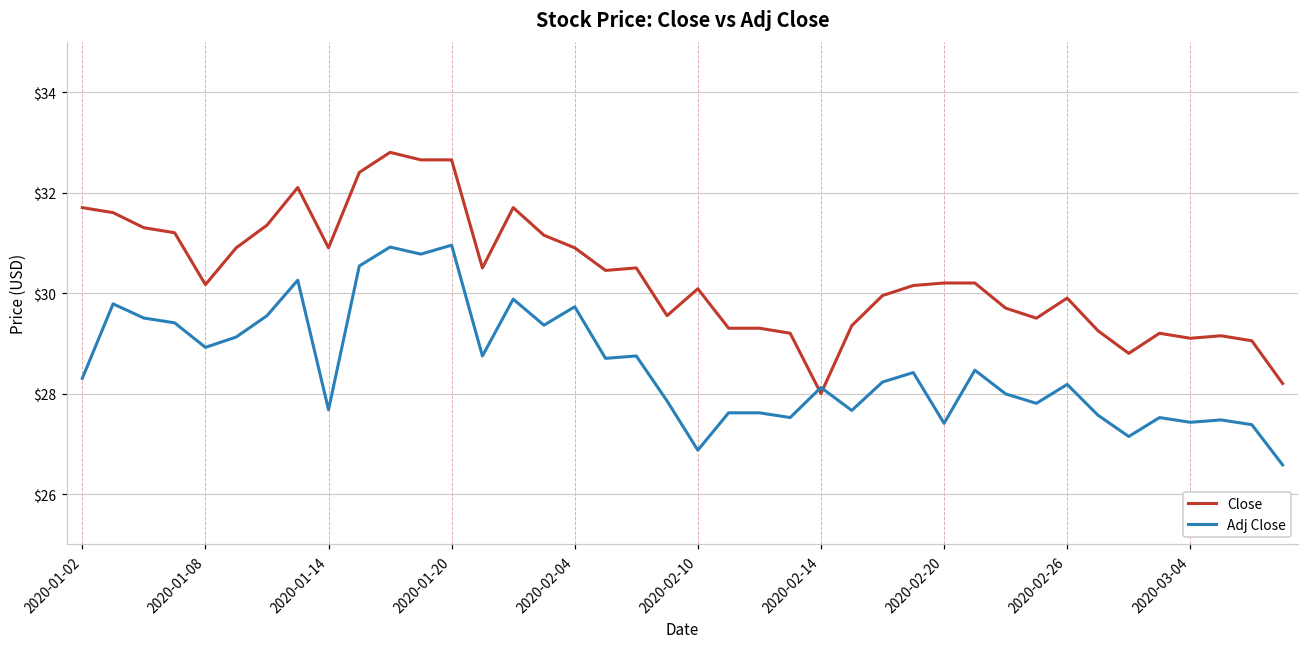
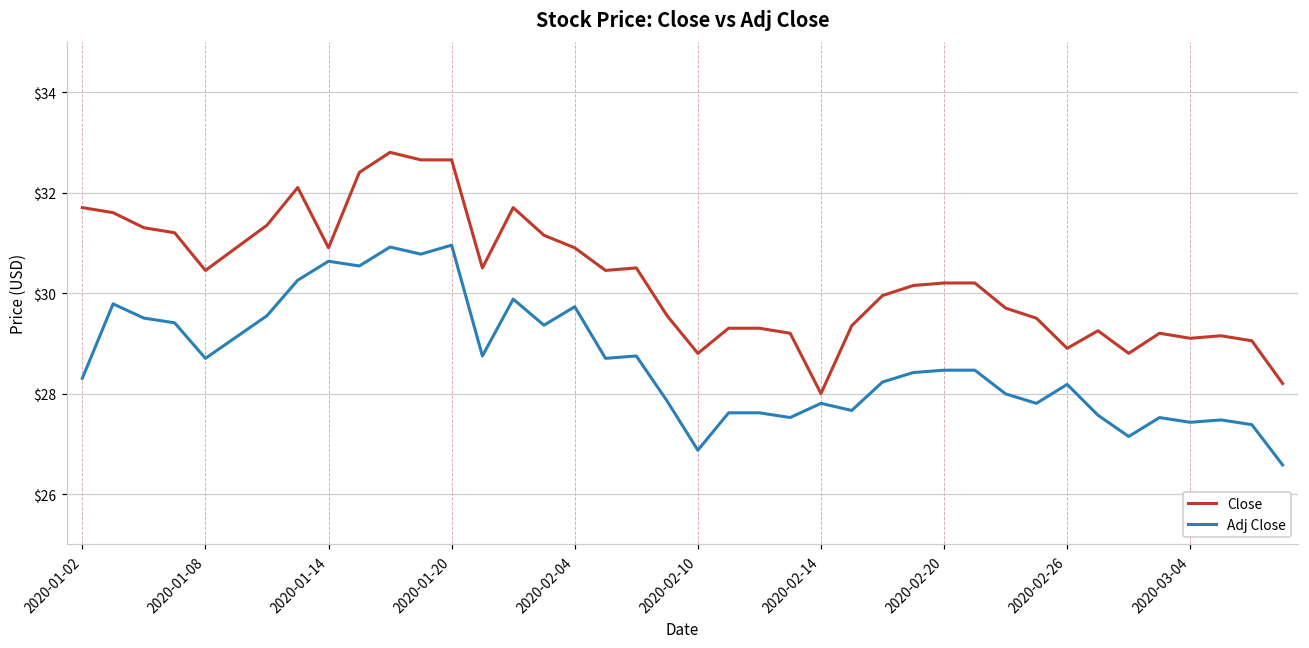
Close, 2020-01-08: $30.2 -> $30.5
Adj Close, 2020-01-08: $28.9 -> $28.7
Adj Close, 2020-01-14: $27.7 -> $30.6
Close, 2020-02-10: $30.1 -> $28.8
Adj Close, 2020-02-14: $28.1 -> $27.8
Adj Close, 2020-02-20: $27.4 -> $28.5
Close, 2020-02-26: $29.9 -> $28.9
